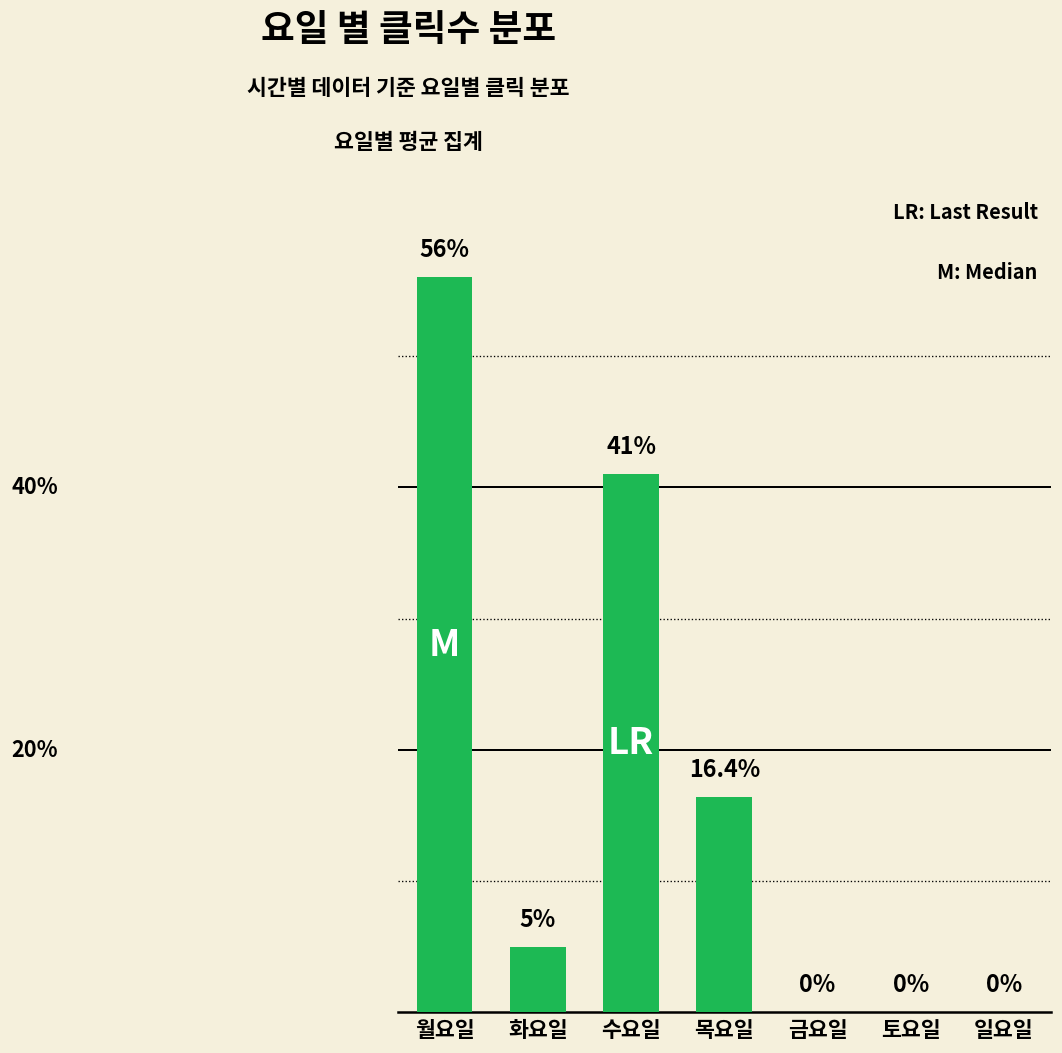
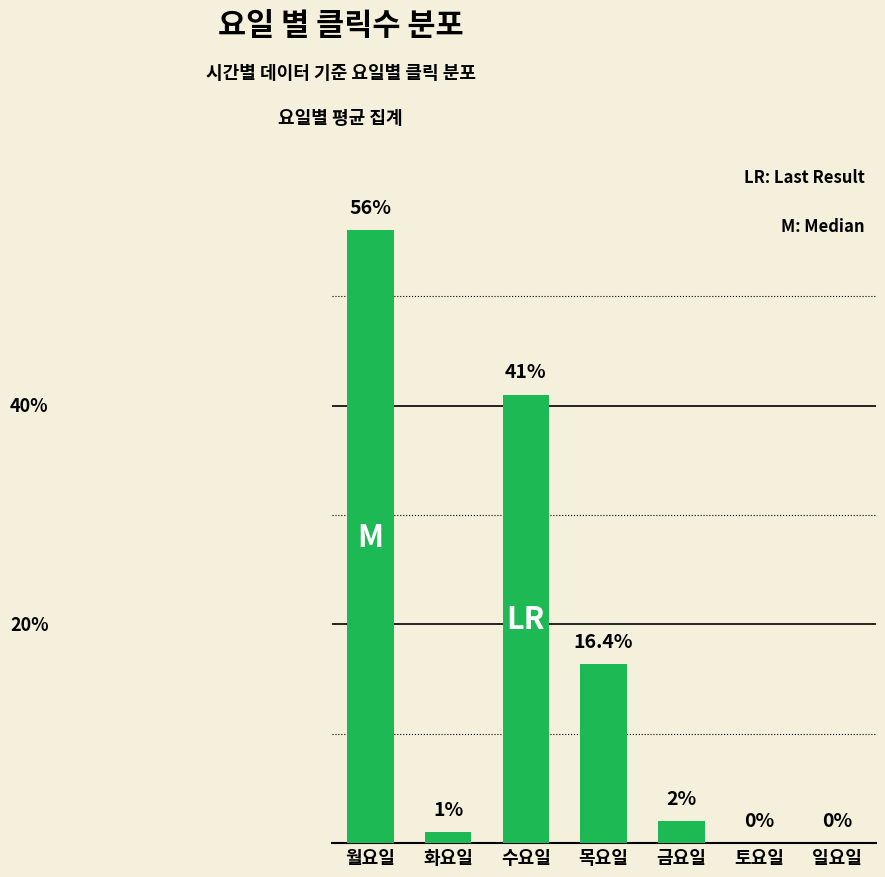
화요일: 5% -> 1%
금요일: 0% -> 2%
